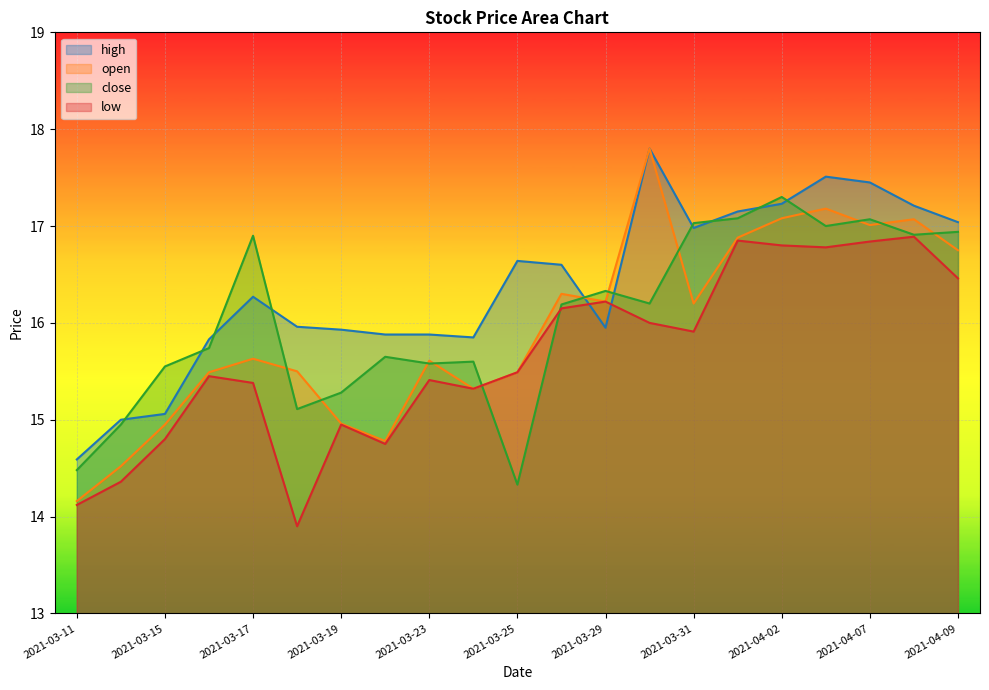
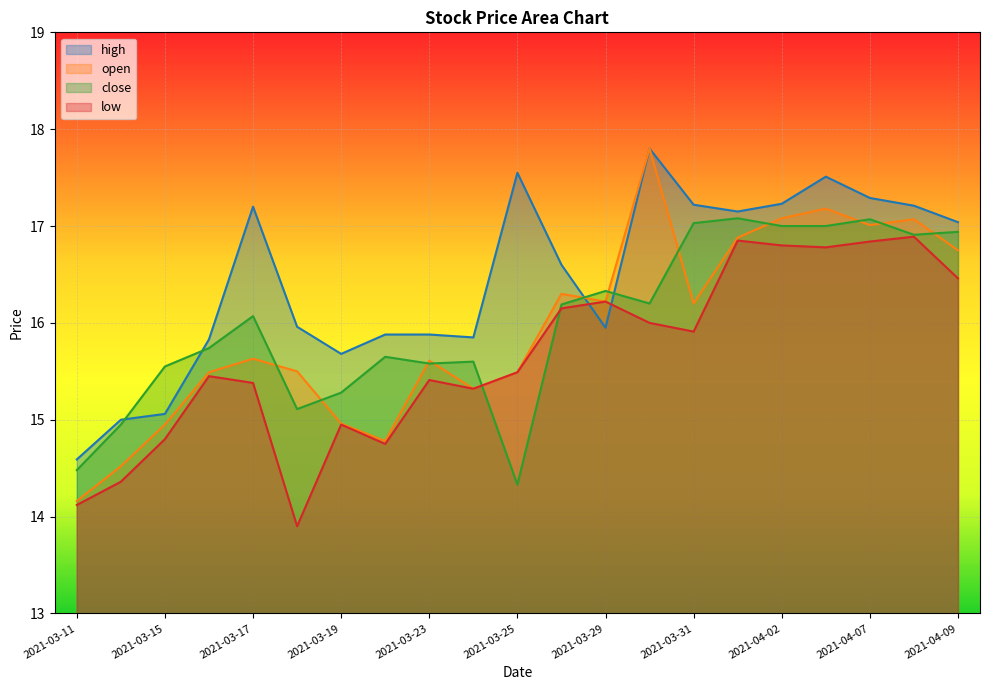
high, 2021-03-17: 16.3 -> 17.2
close, 2021-03-17: 16.9 -> 16.1
high, 2021-03-19: 15.9 -> 15.7
high, 2021-03-25: 16.6 -> 17.6
high, 2021-03-31: 17.0 -> 17.2
close, 2021-04-02: 17.3 -> 17.0
high, 2021-04-07: 17.5 -> 17.3
